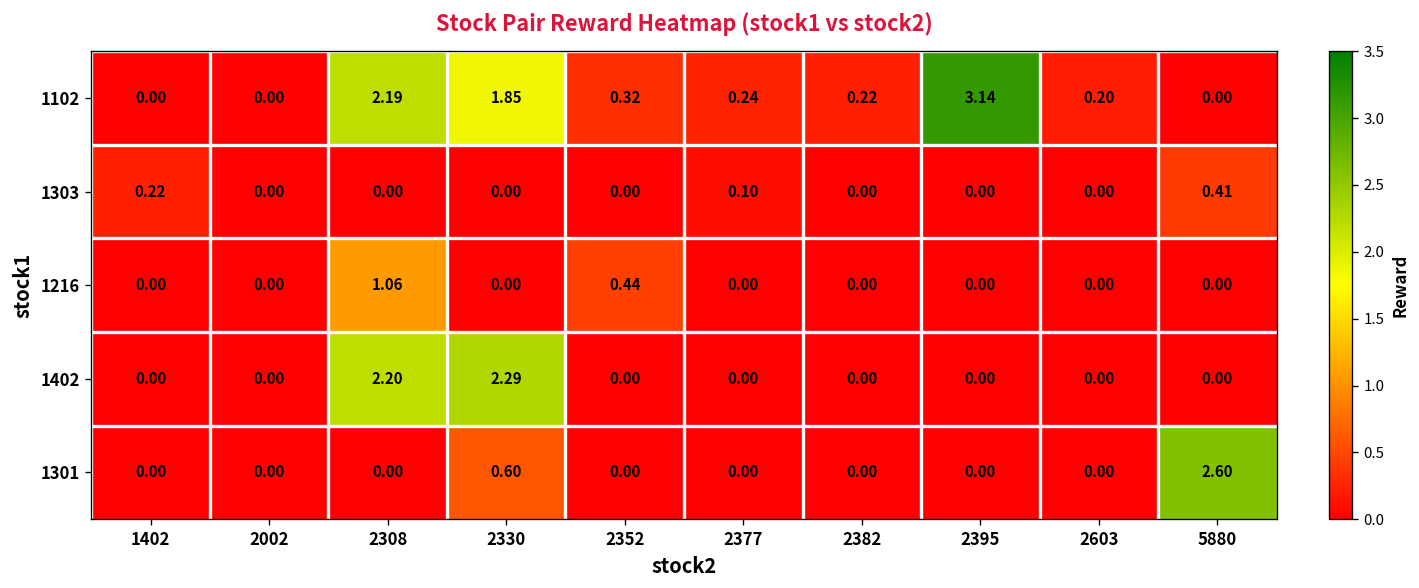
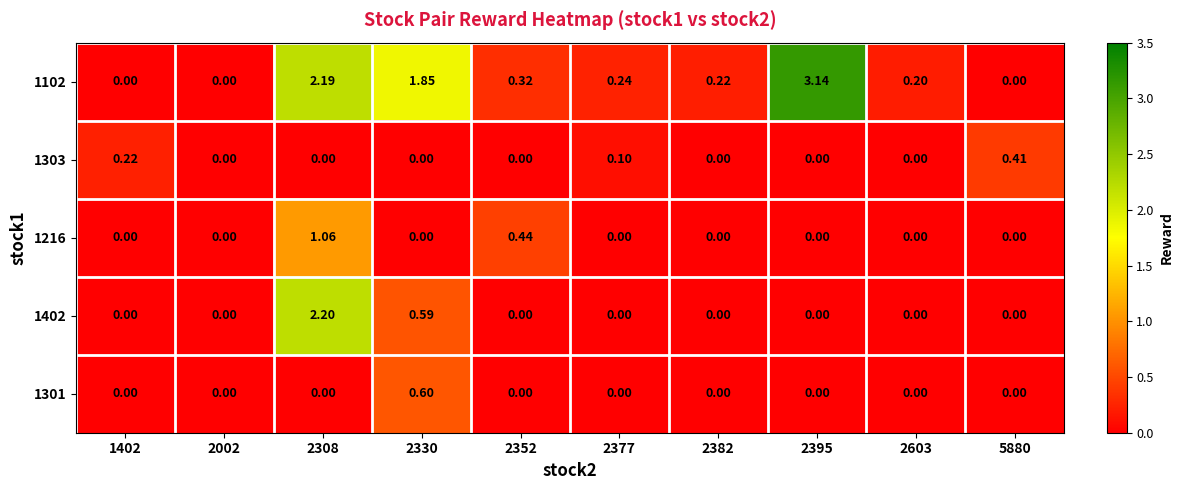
1402, 2330: 2.29 -> 0.59
1301, 5880: 2.60 -> 0.00
